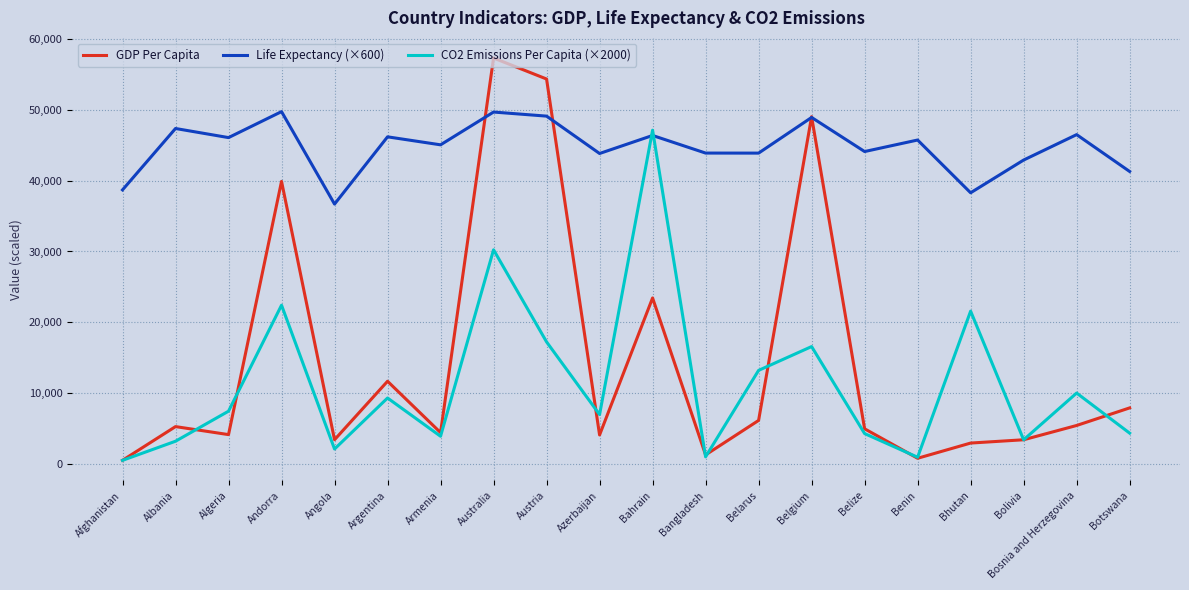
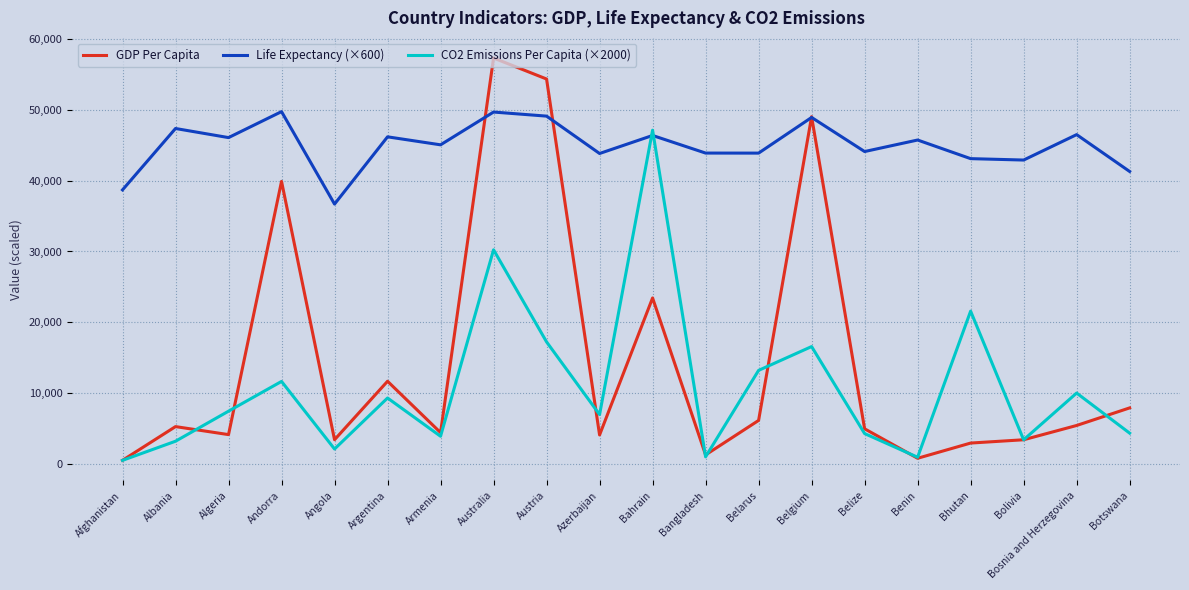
CO2 Emissions Per Capita (×2000), Andorra: 22,000 -> 12,000
Life Expectancy (×600), Bhutan: 38,000 -> 43,000
